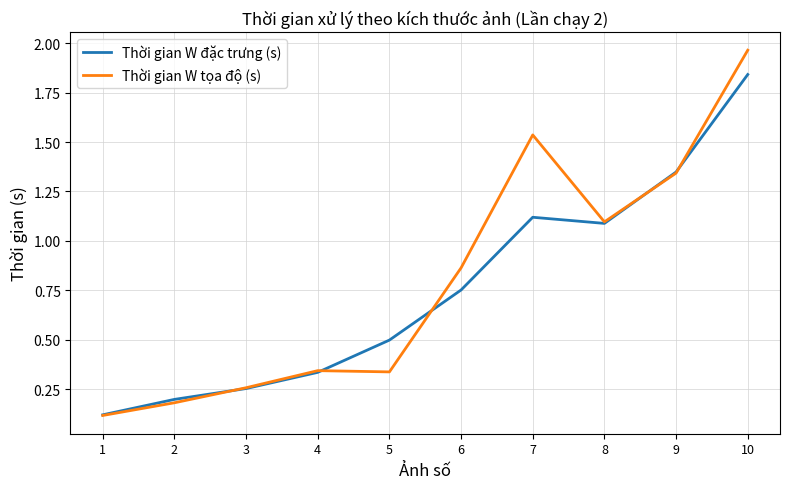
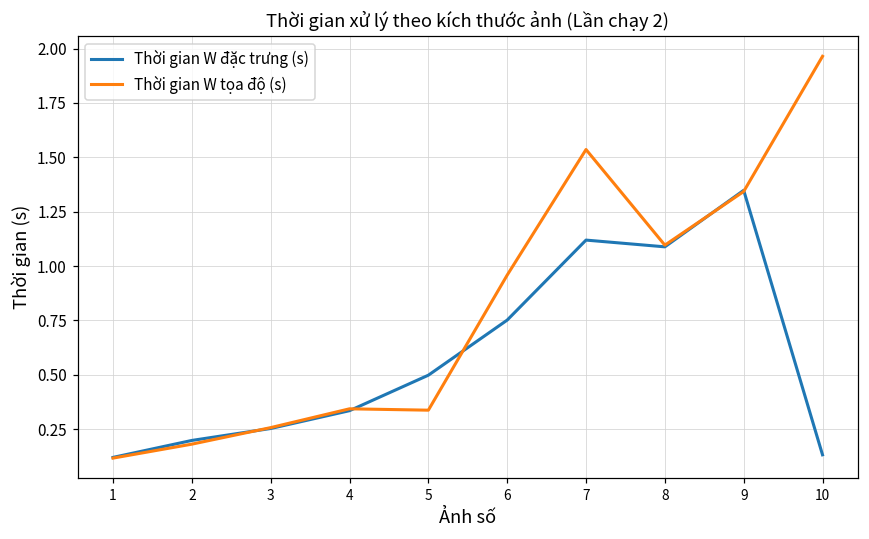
Thời gian W tọa độ (s), 6: 0.86 -> 0.96
Thời gian W đặc trưng (s), 10: 1.84 -> 0.13
